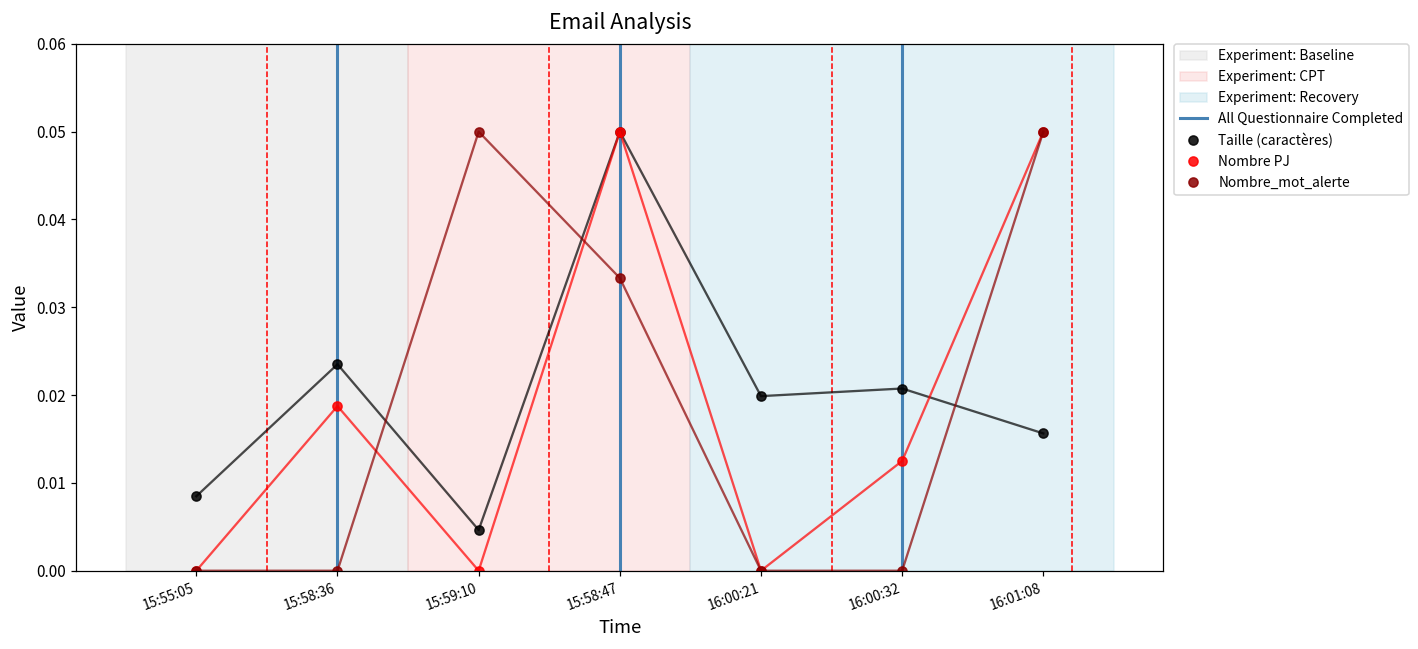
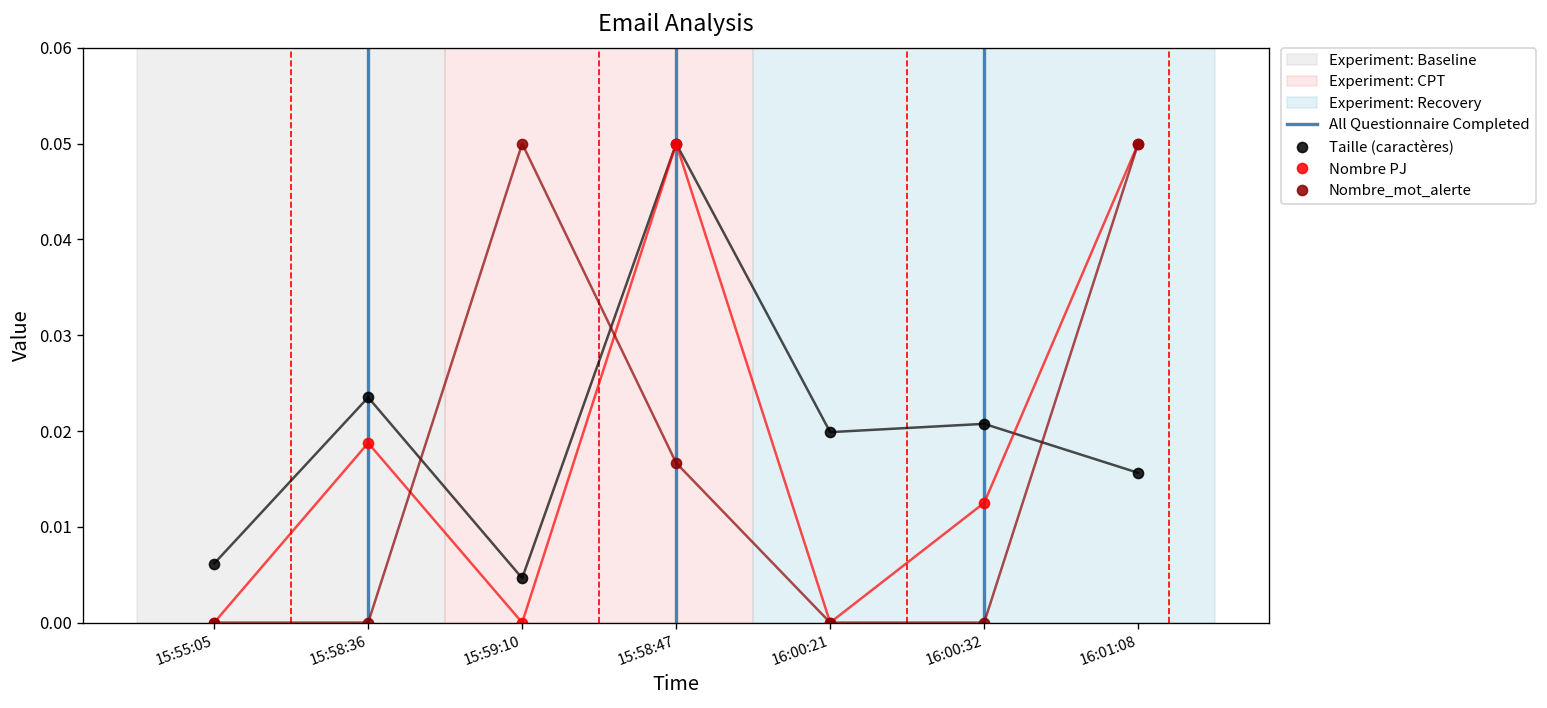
Taille (caractères), 15:55:05: 0.008 -> 0.006
Nombre_mot_alerte, 15:58:47: 0.033 -> 0.017
